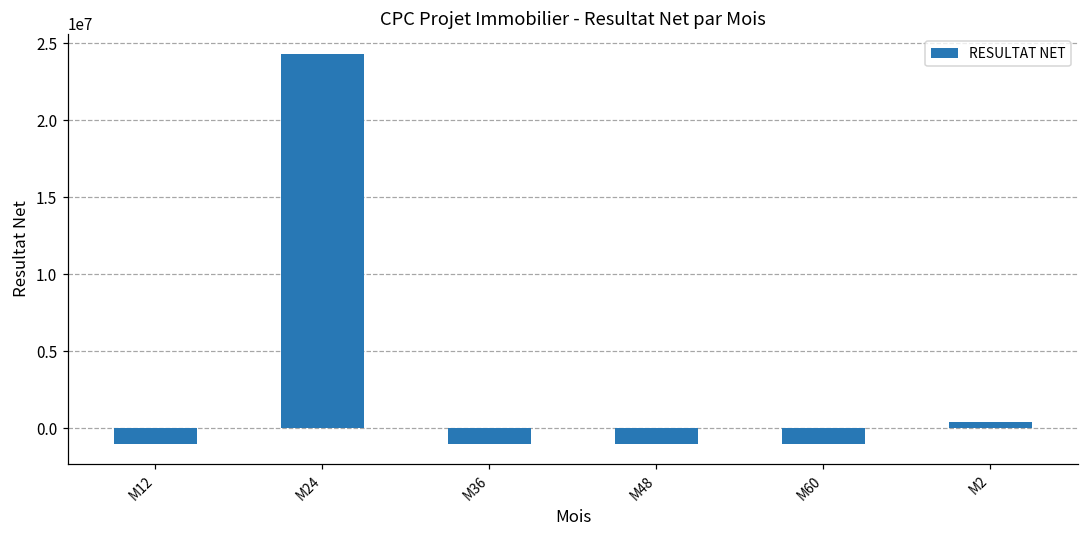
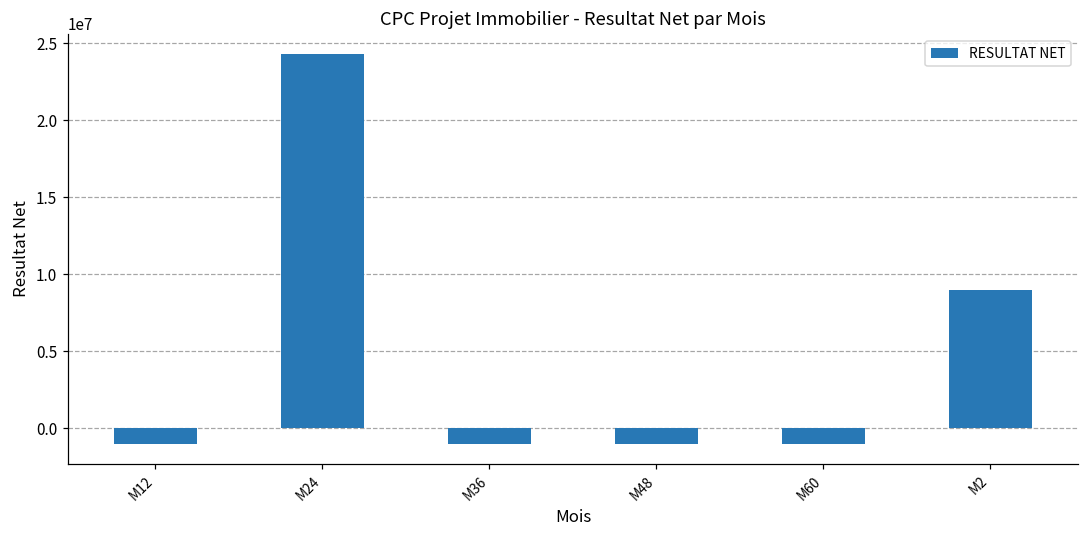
M2: 400000 -> 9000000
